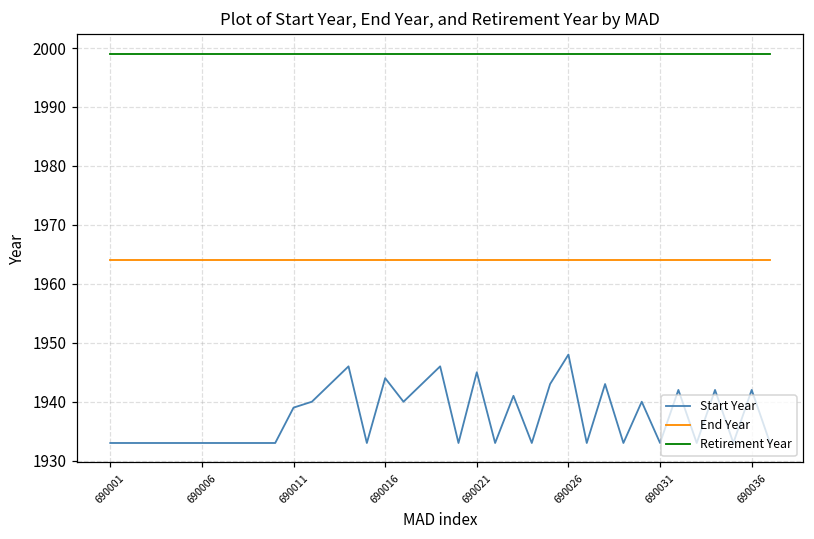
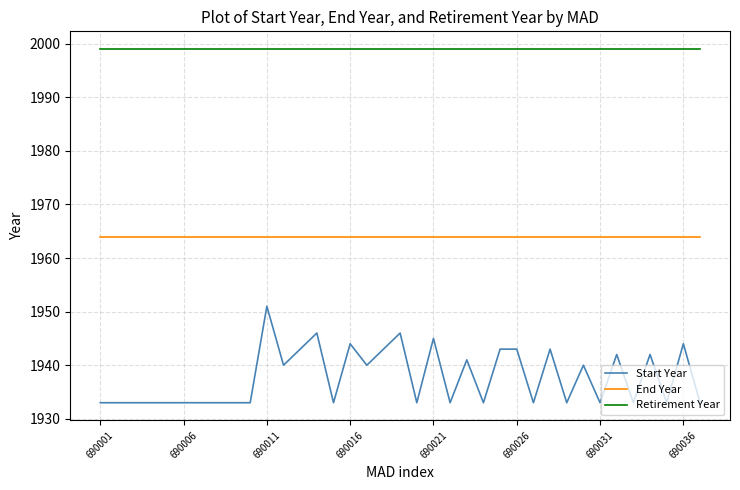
Start Year, 690011: 1939 -> 1951
Start Year, 690026: 1948 -> 1943
Start Year, 690036: 1942 -> 1944
